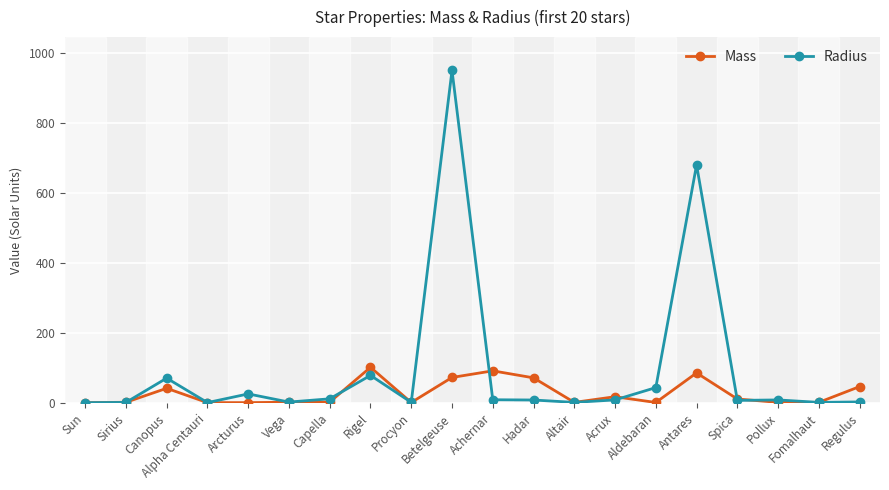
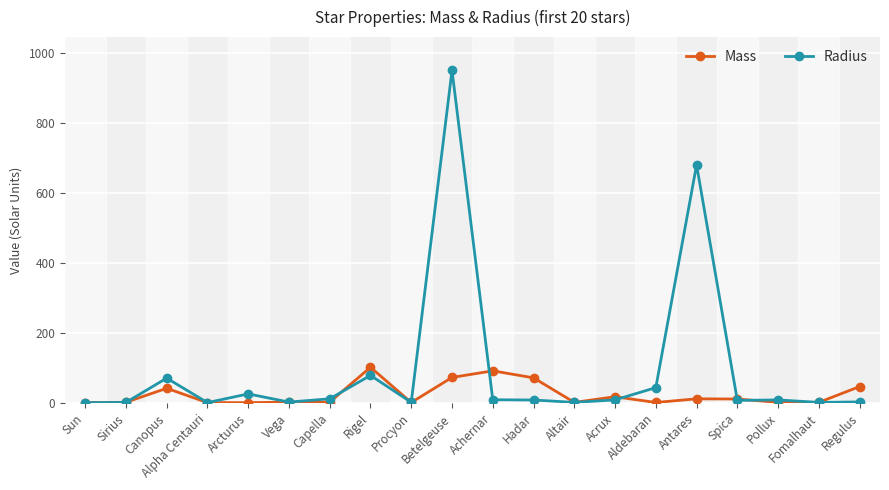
Mass, Antares: 90 -> 10
